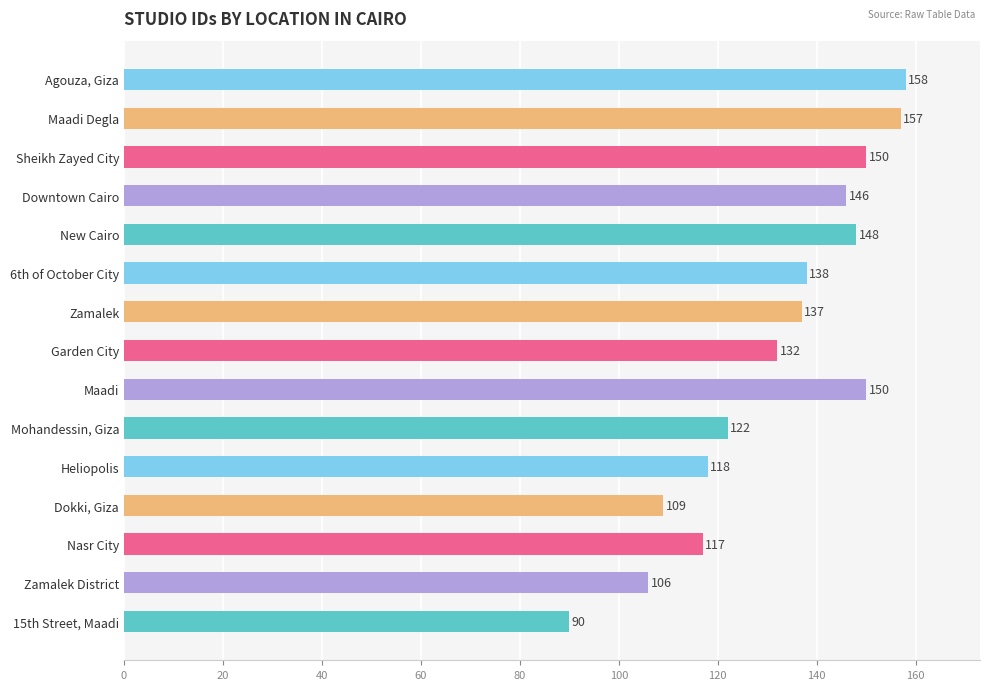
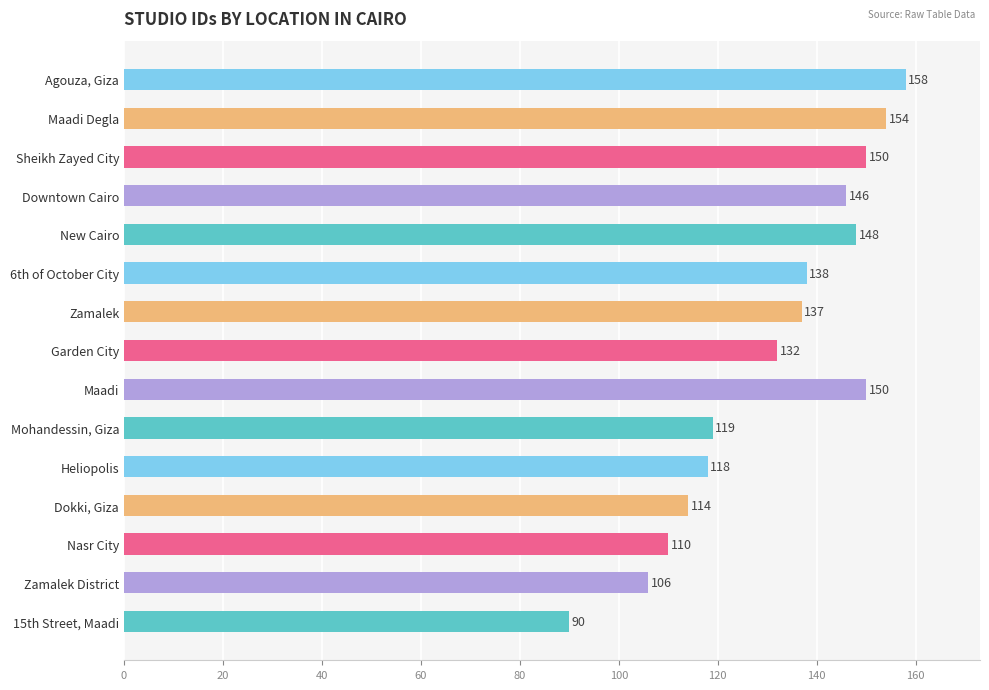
Maadi Degla: 157 -> 154
Mohandessin, Giza: 122 -> 119
Dokki, Giza: 109 -> 114
Nasr City: 117 -> 110
